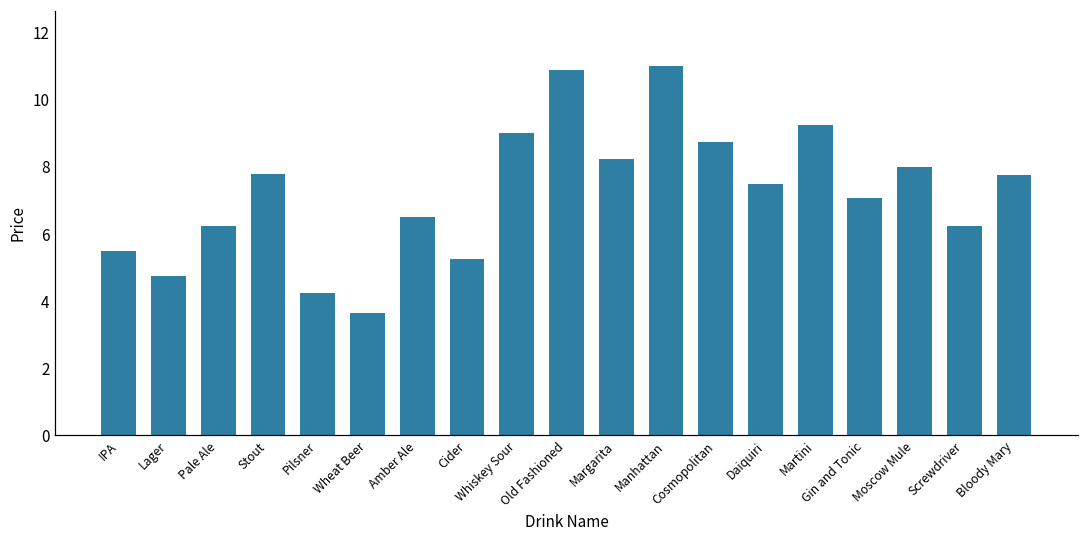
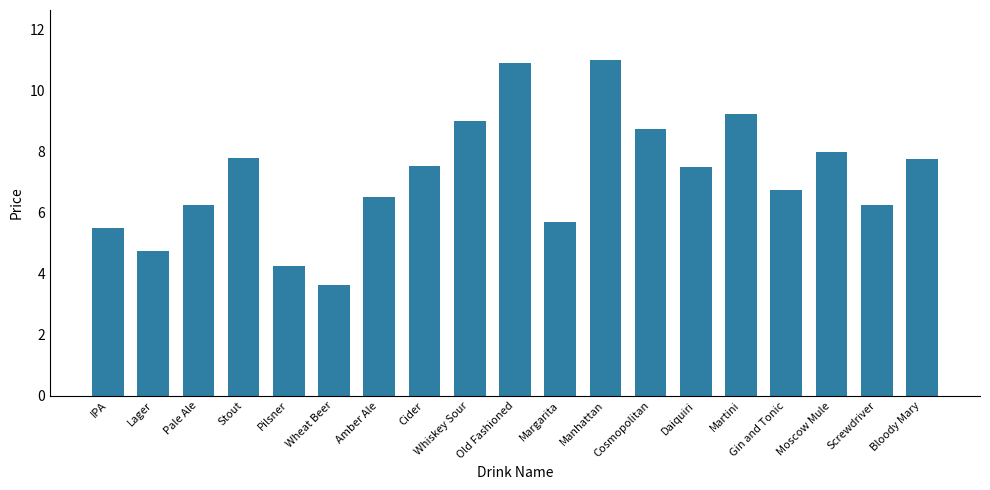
Cider: 5.3 -> 7.5
Margarita: 8.3 -> 5.7
Gin and Tonic: 7.1 -> 6.8
